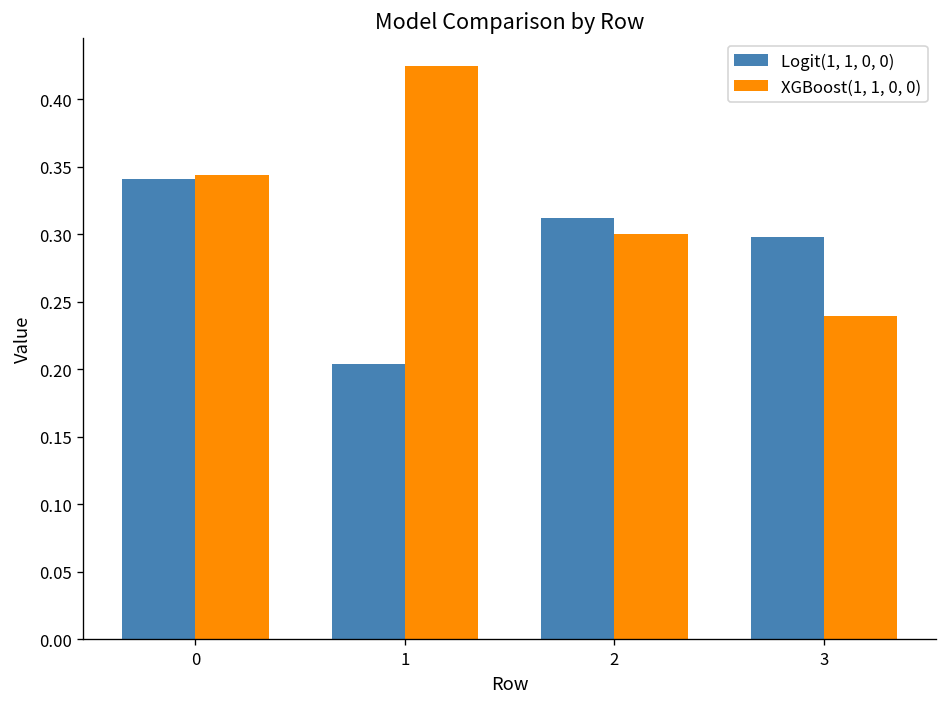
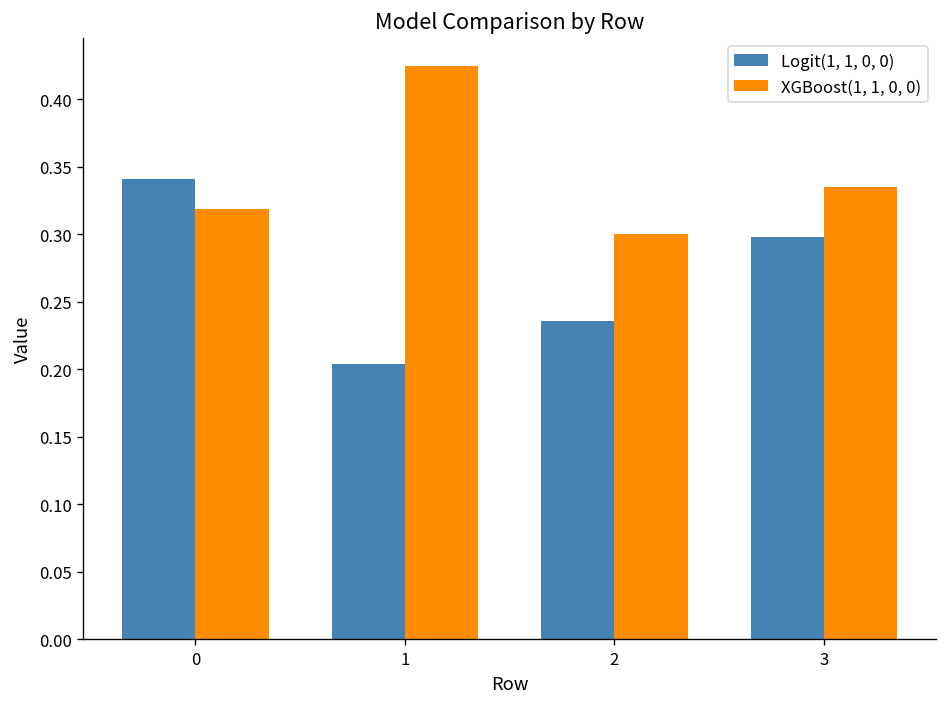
XGBoost(1, 1, 0, 0), 0: 0.344 -> 0.319
Logit(1, 1, 0, 0), 2: 0.312 -> 0.236
XGBoost(1, 1, 0, 0), 3: 0.239 -> 0.335
